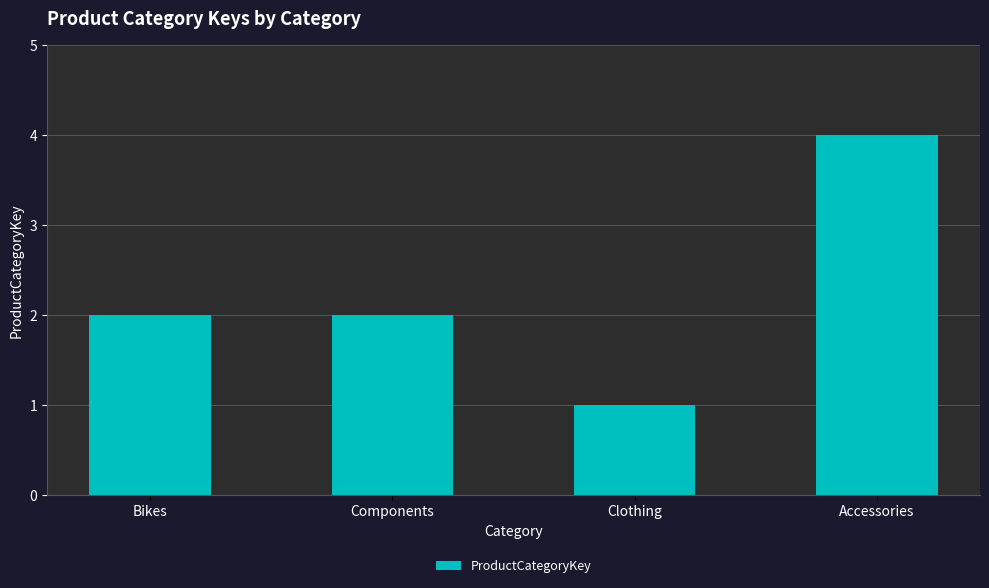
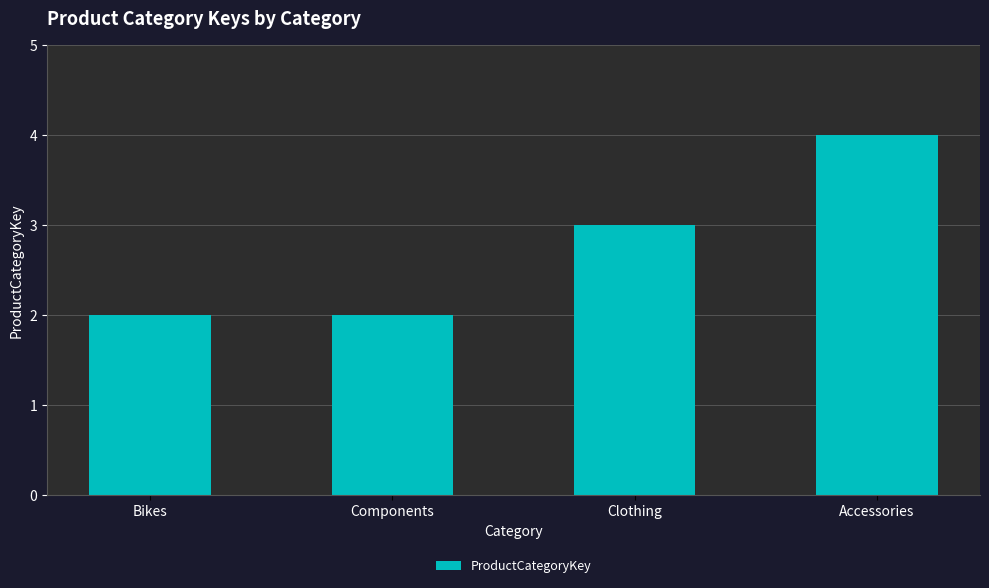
Clothing: 1 -> 3
